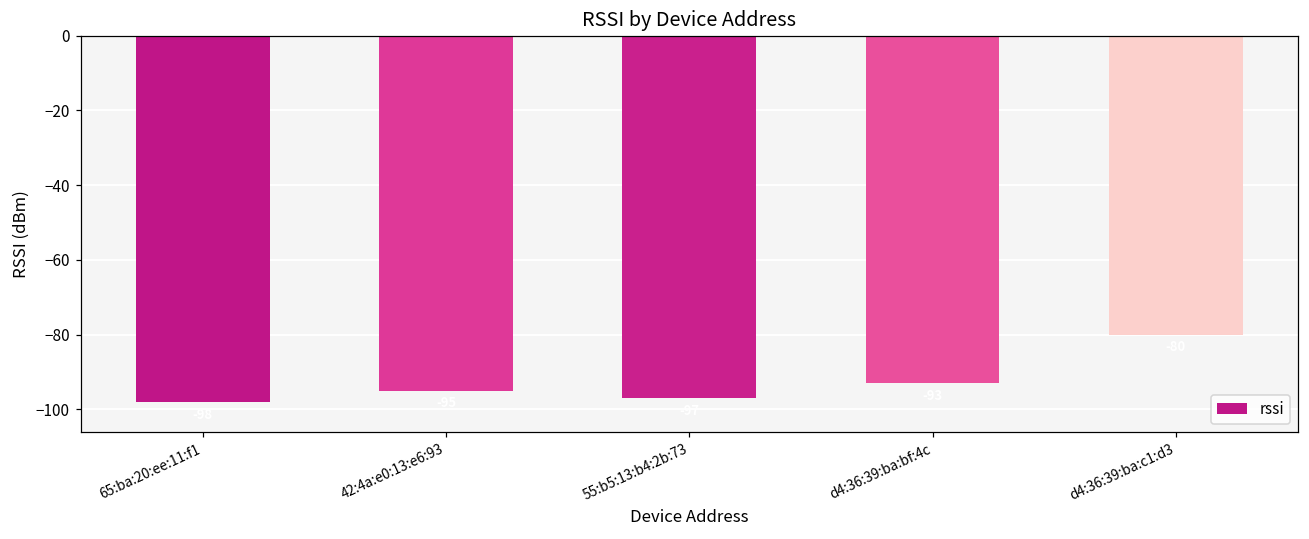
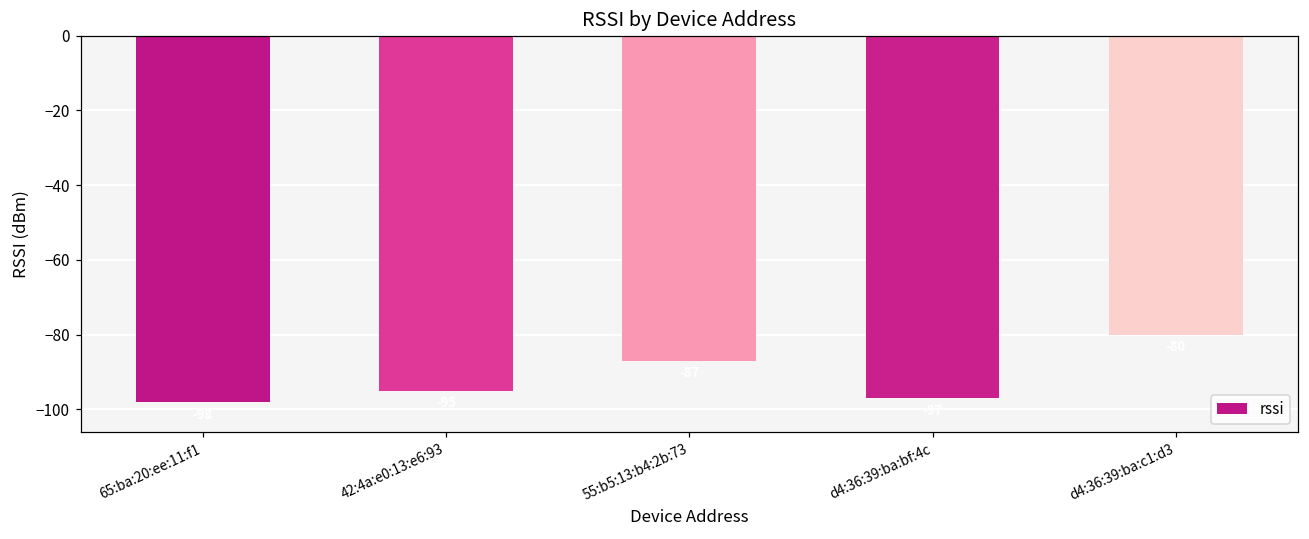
55:b5:13:b4:2b:73: -97 -> -87
d4:36:39:ba:bf:4c: -93 -> -97
